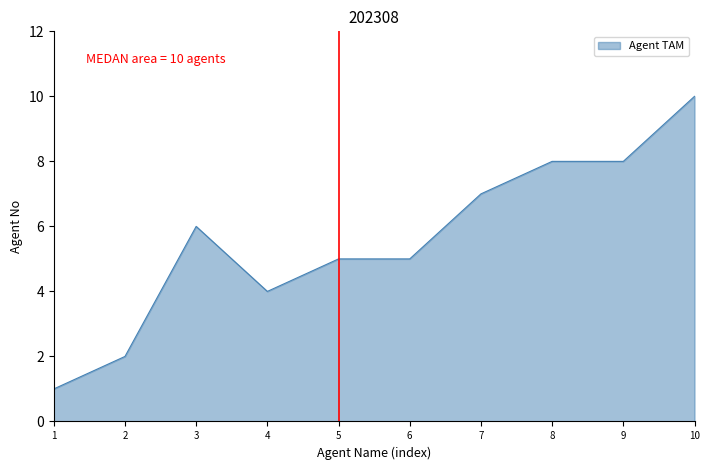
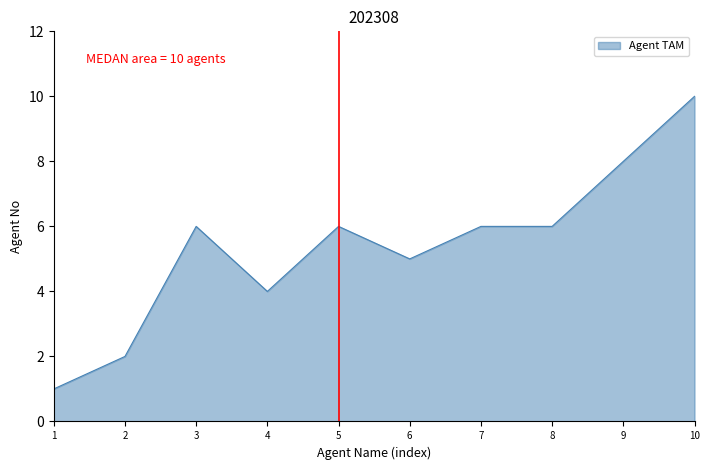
5: 5 -> 6
7: 7 -> 6
8: 8 -> 6
